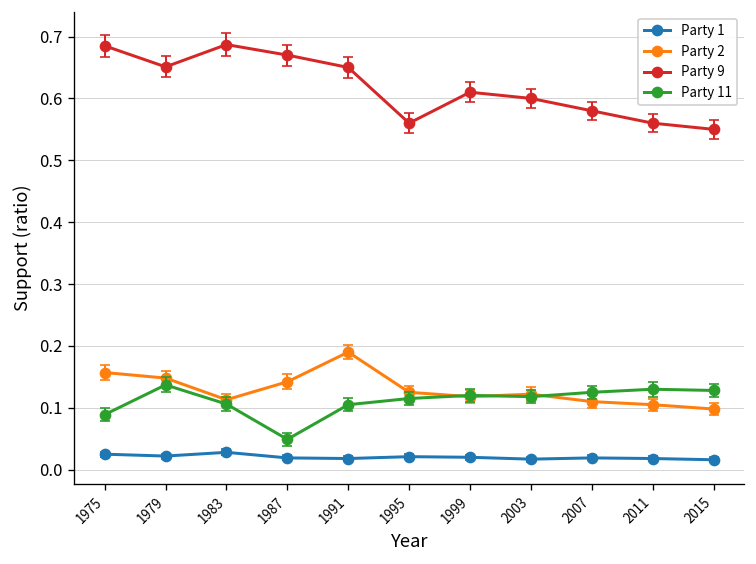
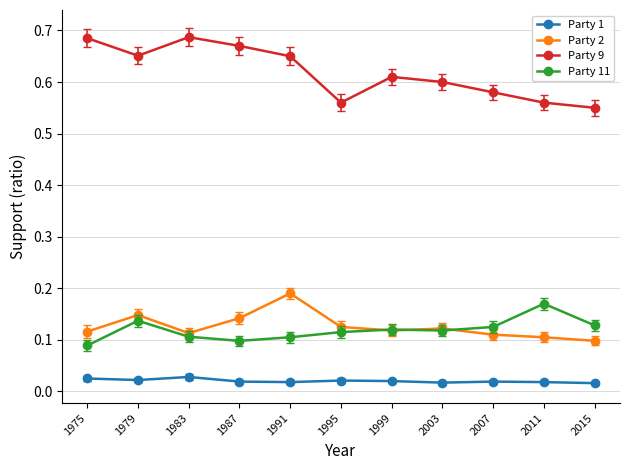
Party 2, 1975: 0.16 -> 0.12
Party 11, 1987: 0.05 -> 0.10
Party 11, 2011: 0.13 -> 0.17
